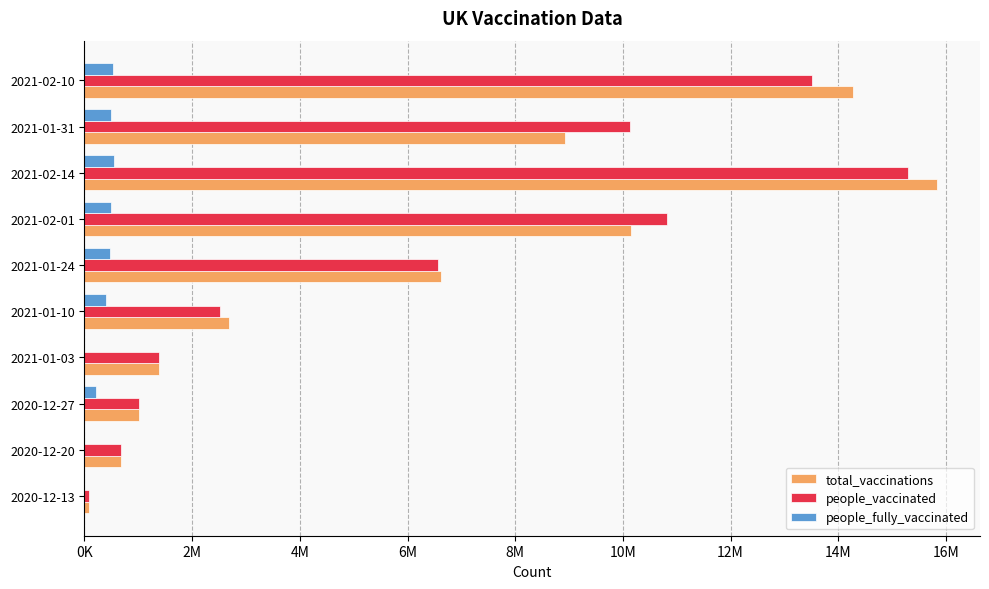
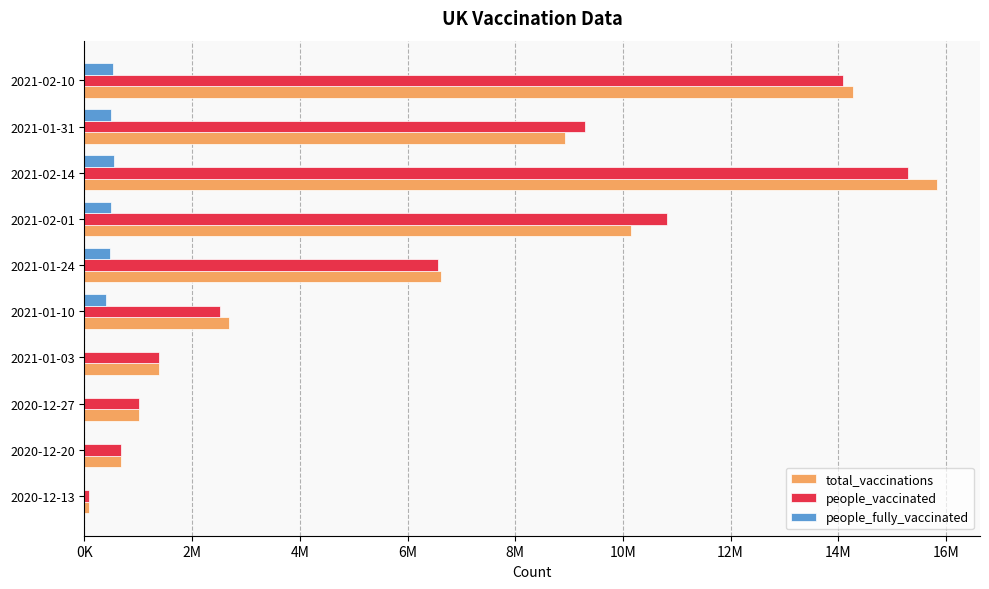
people_vaccinated, 2021-02-10: 13500000 -> 14100000
people_vaccinated, 2021-01-31: 10100000 -> 9300000
people_fully_vaccinated, 2020-12-27: 200000 -> 0
